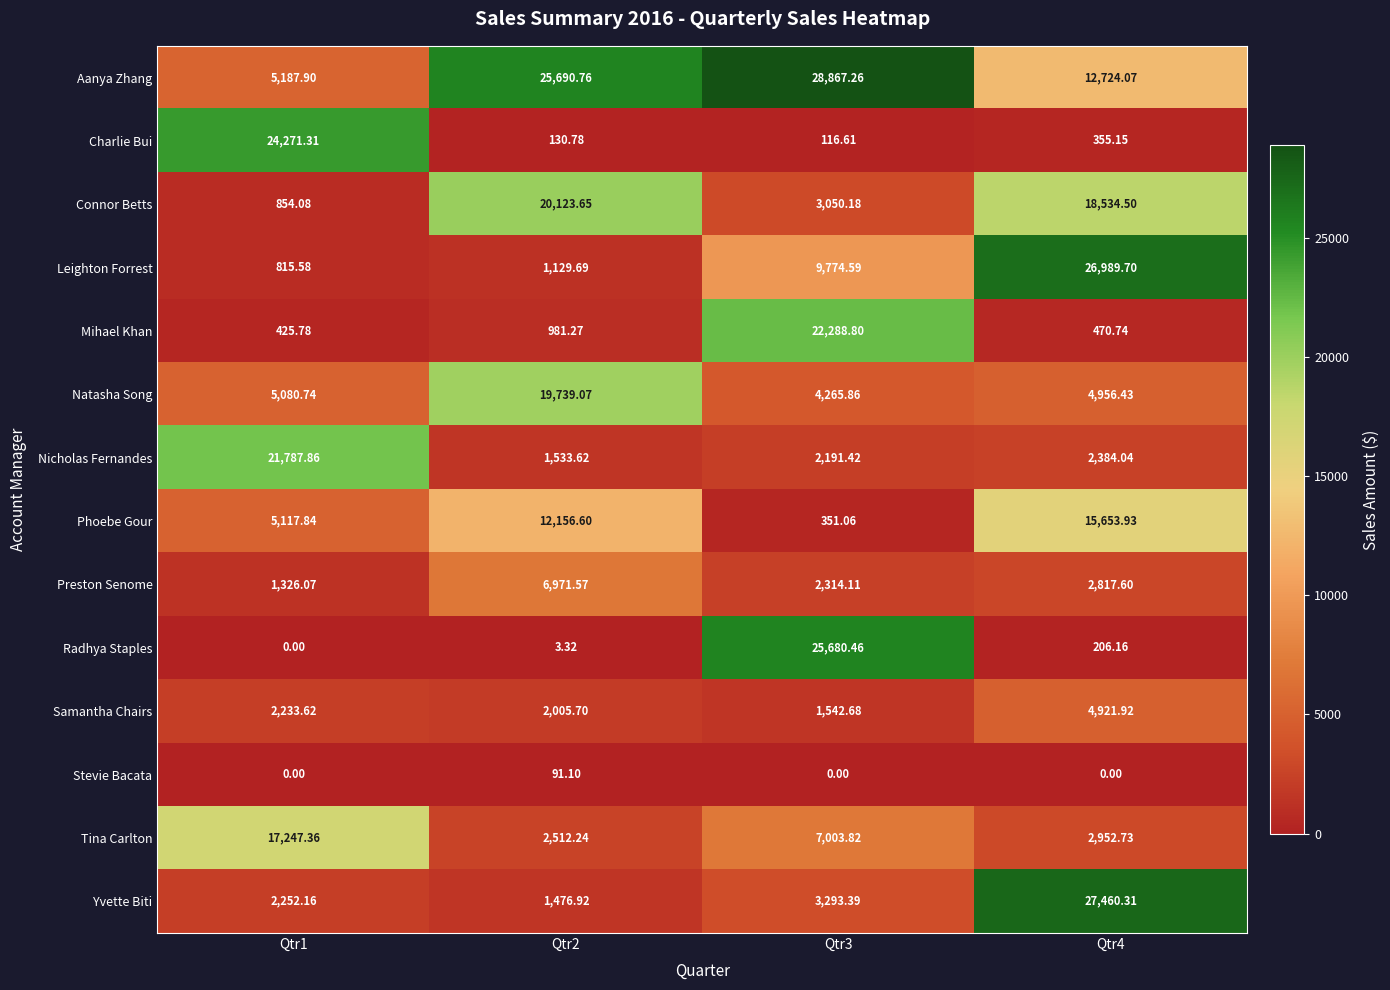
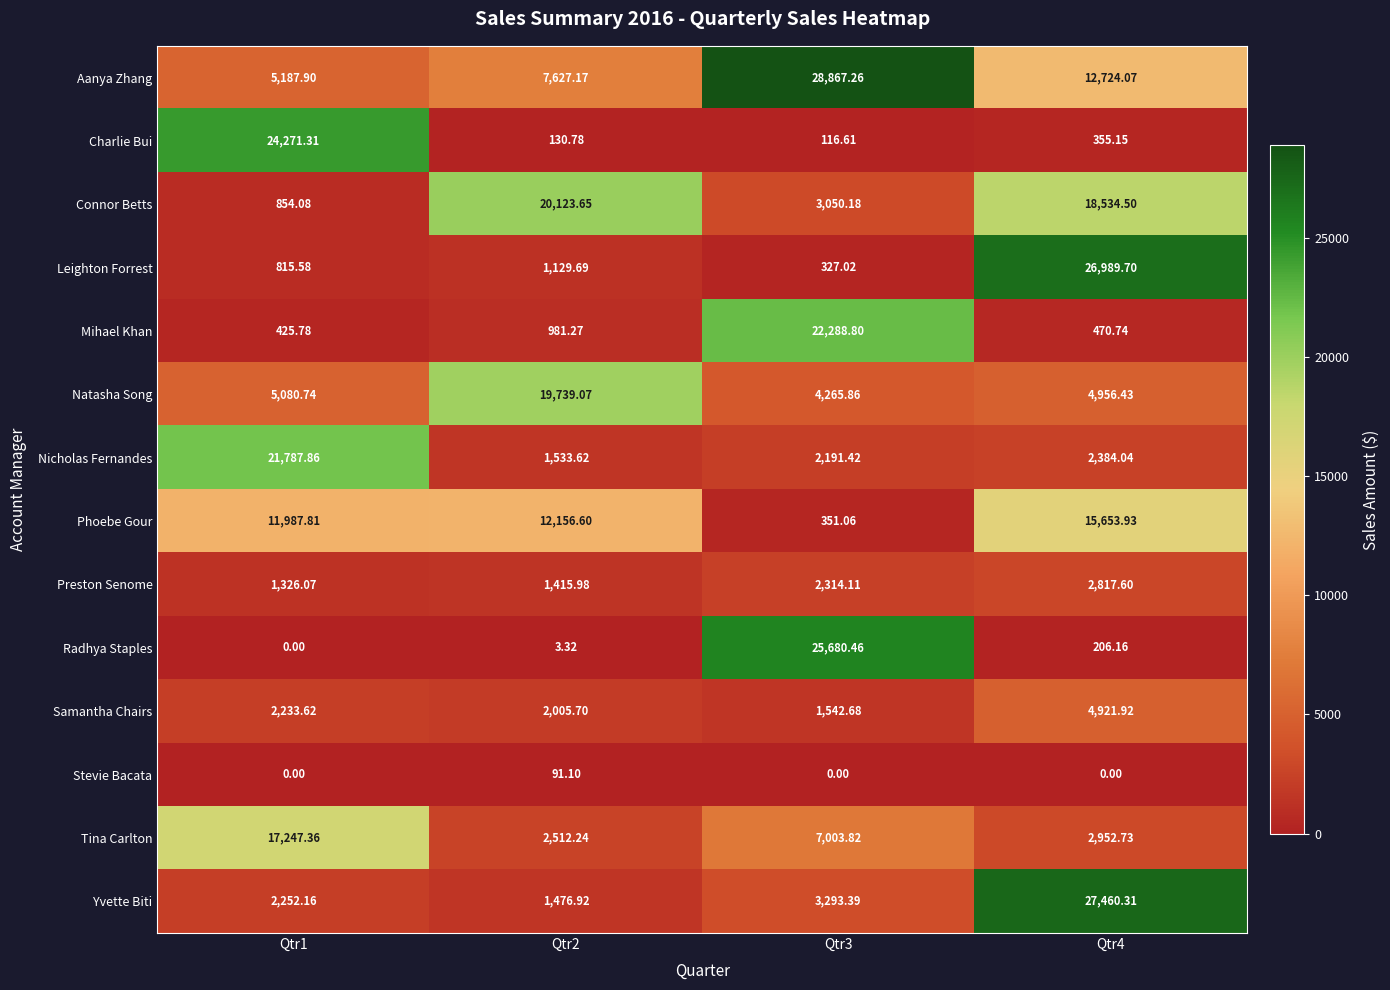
Aanya Zhang, Qtr2: 25,690.76 -> 7,627.17
Leighton Forrest, Qtr3: 9,774.59 -> 327.02
Phoebe Gour, Qtr1: 5,117.84 -> 11,987.81
Preston Senome, Qtr2: 6,971.57 -> 1,415.98
